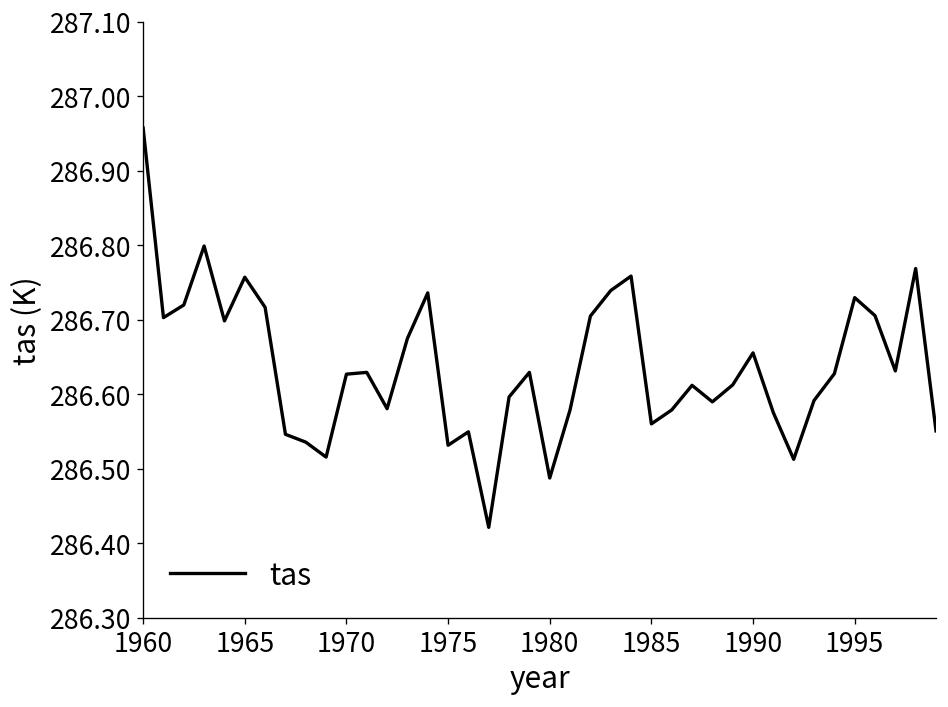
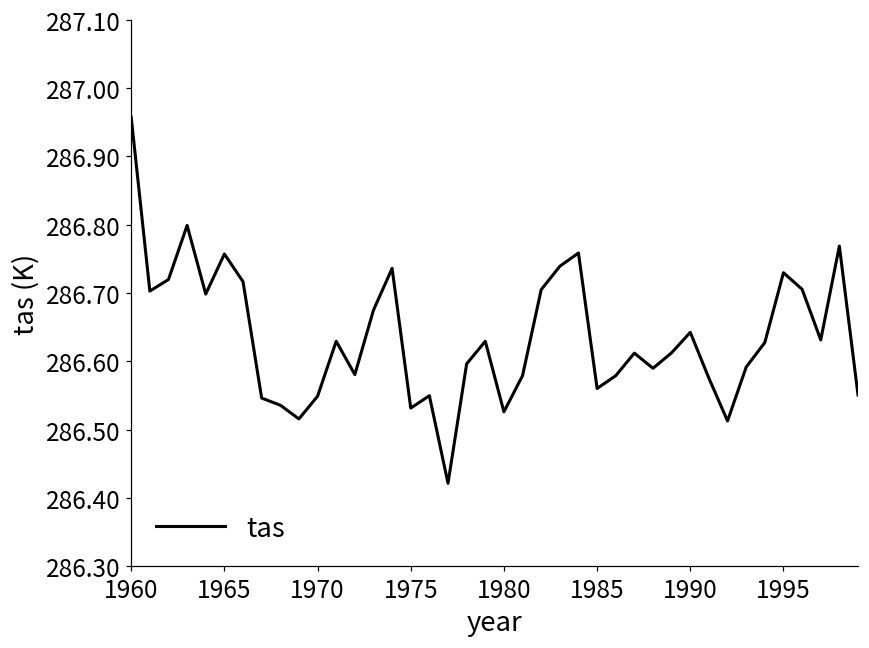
1970: 286.63 -> 286.55
1980: 286.49 -> 286.53
1990: 286.66 -> 286.64
